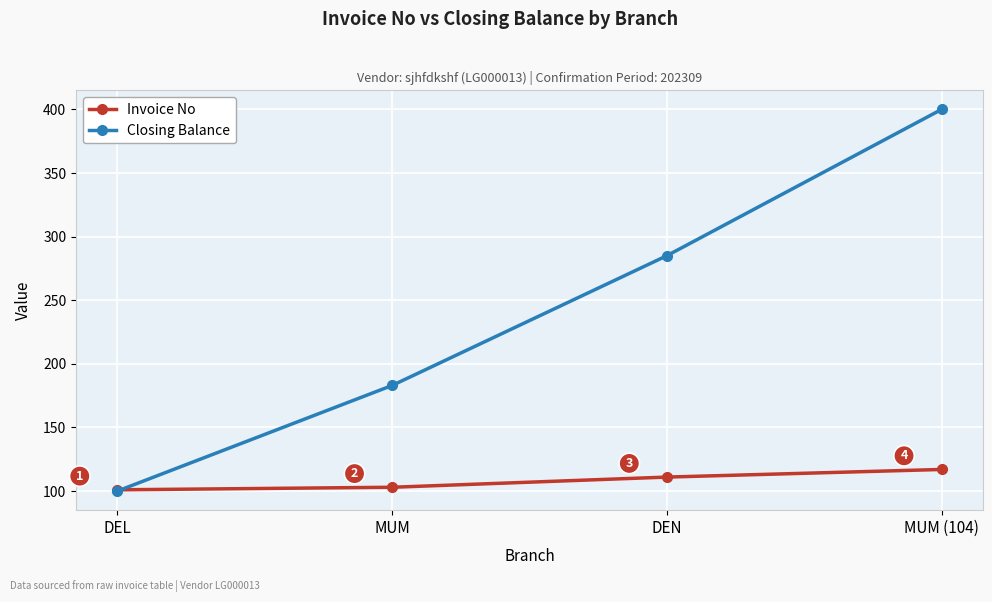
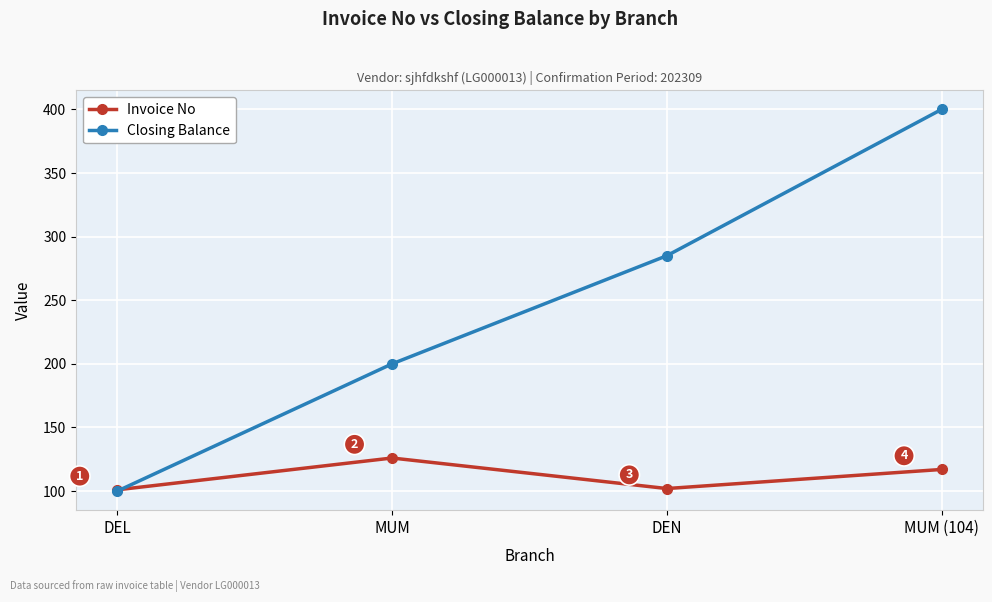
Invoice No, MUM: 103 -> 126
Closing Balance, MUM: 183 -> 200
Invoice No, DEN: 111 -> 102
